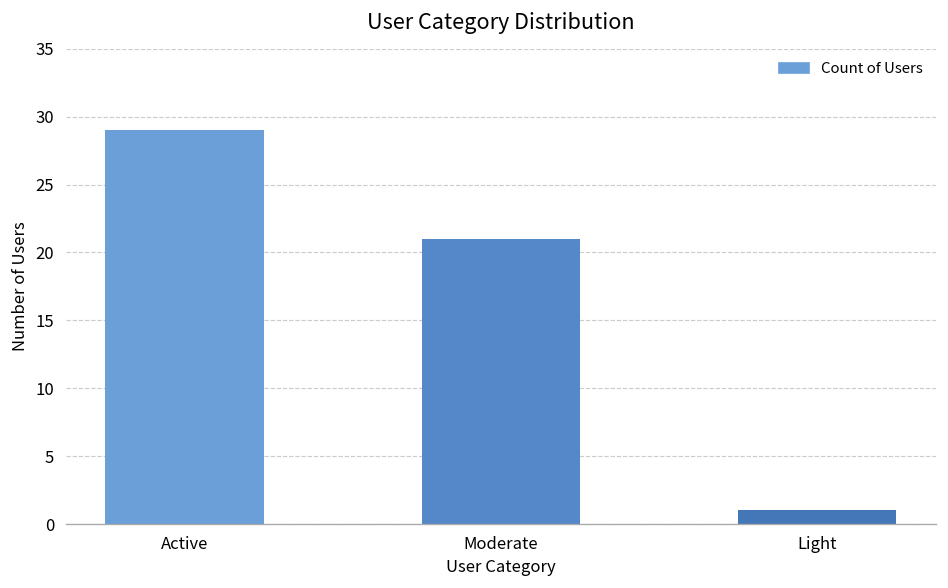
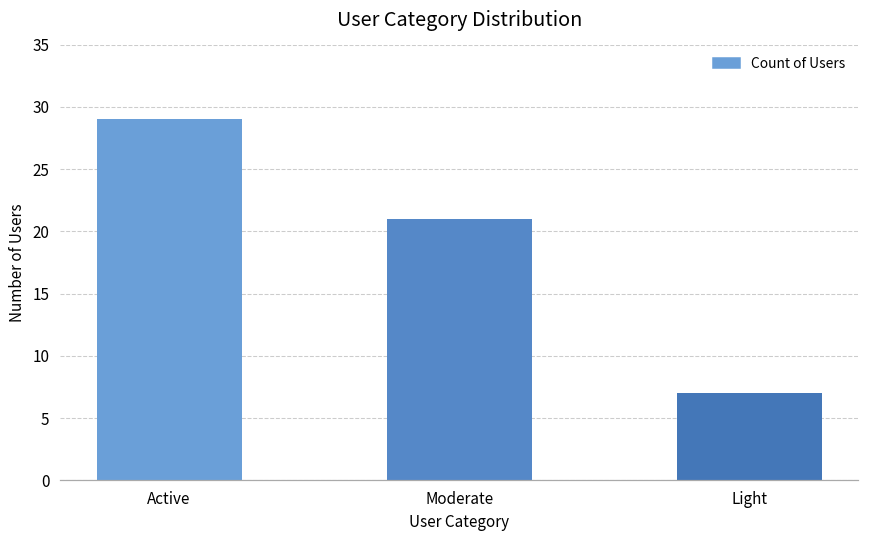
Light: 1 -> 7
